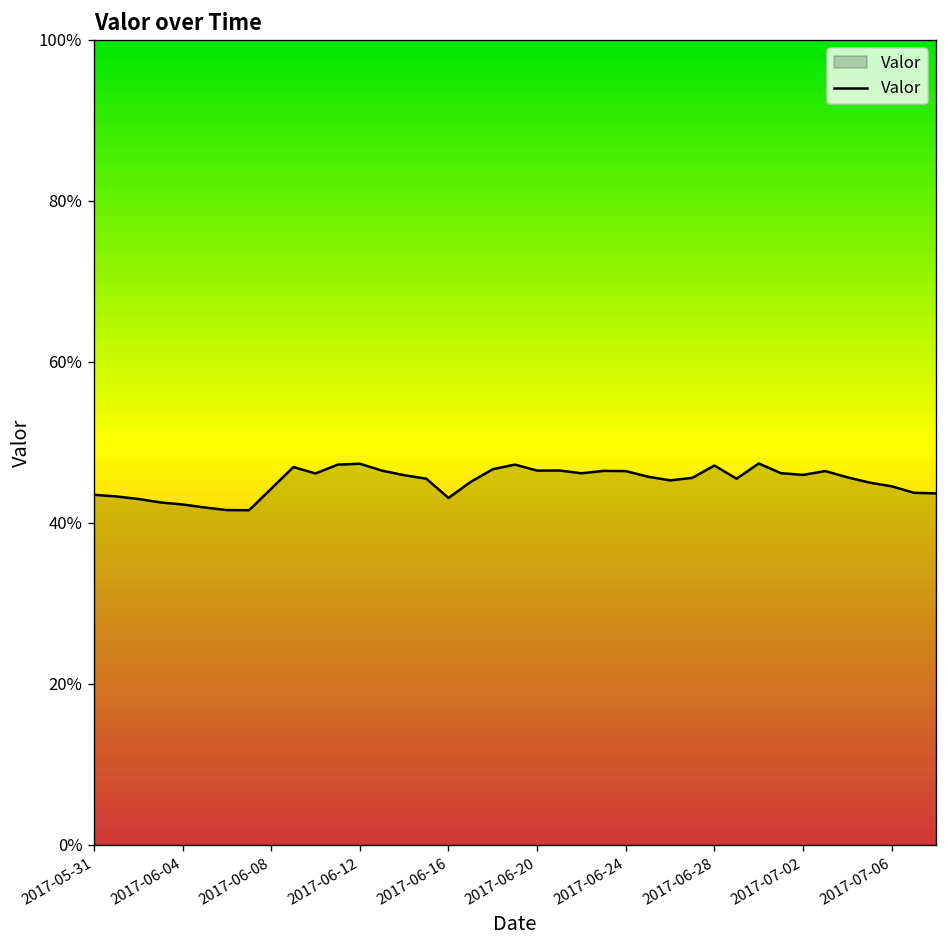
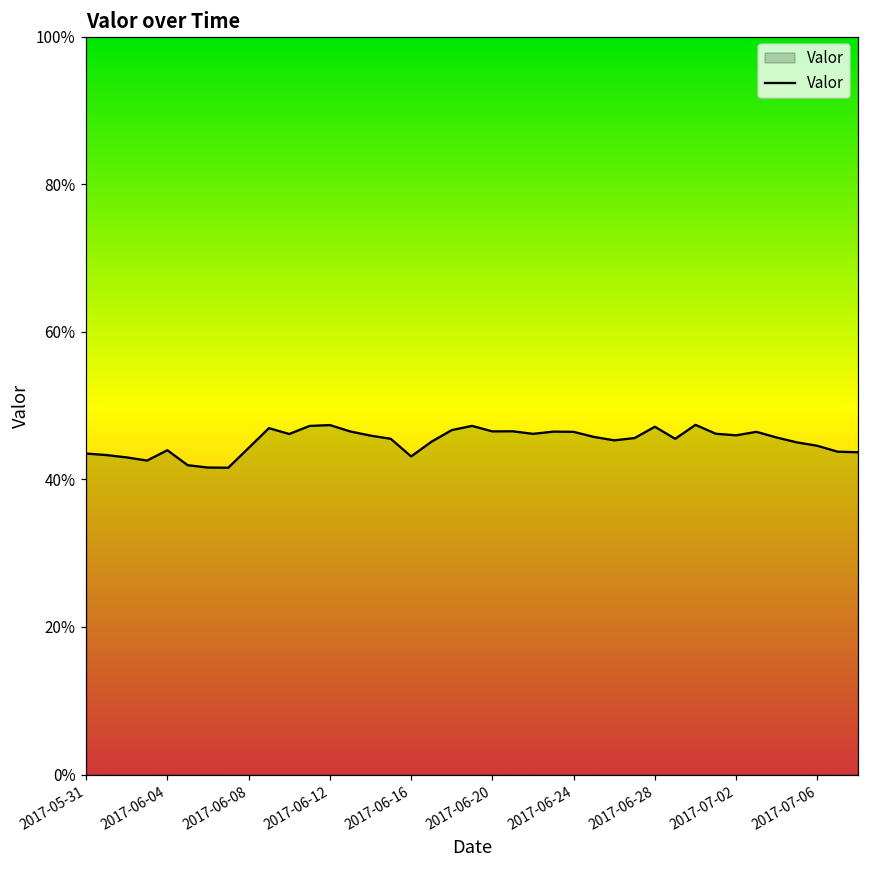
2017-06-04: 42% -> 44%
